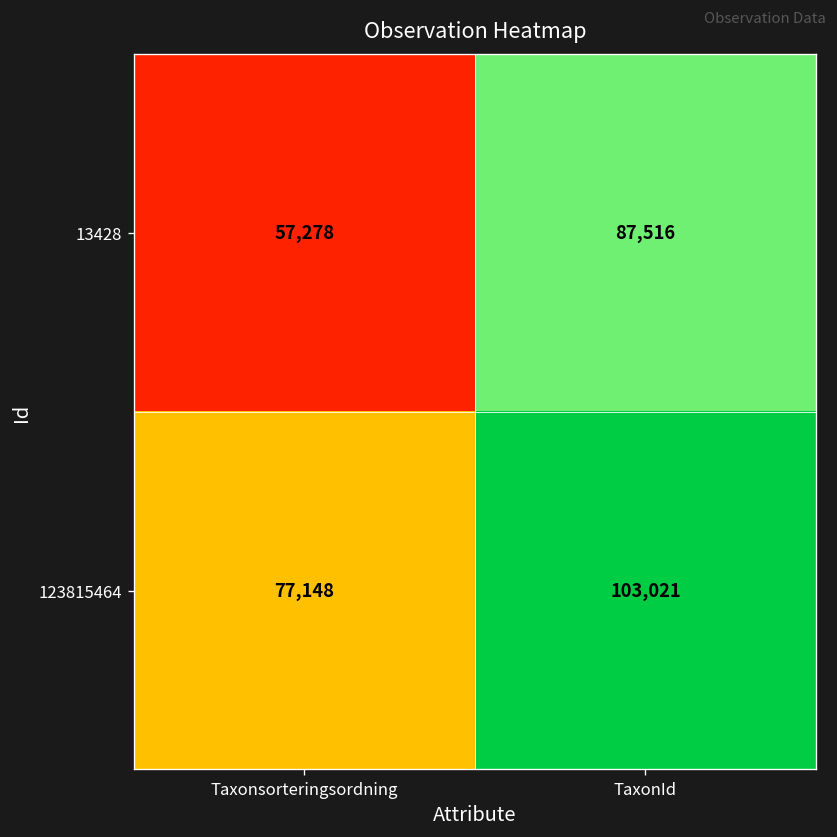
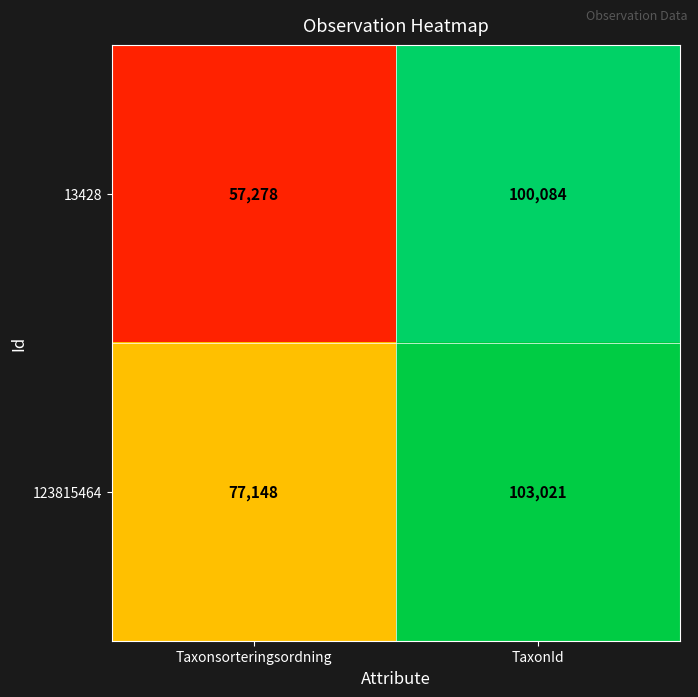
13428, TaxonId: 87,516 -> 100,084
